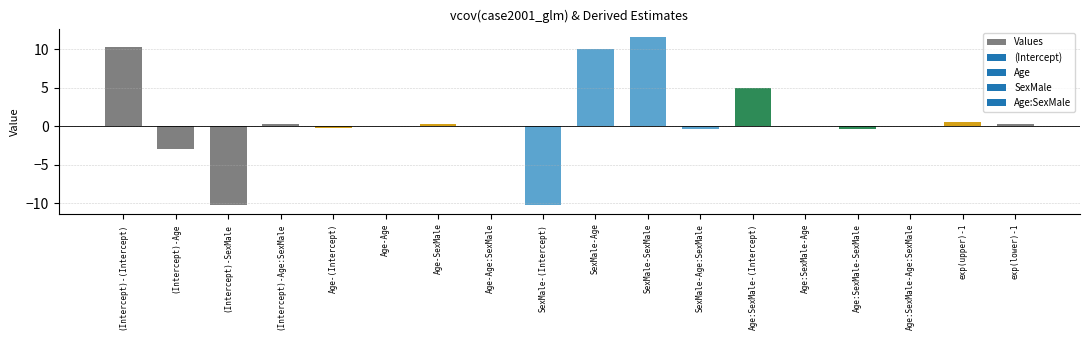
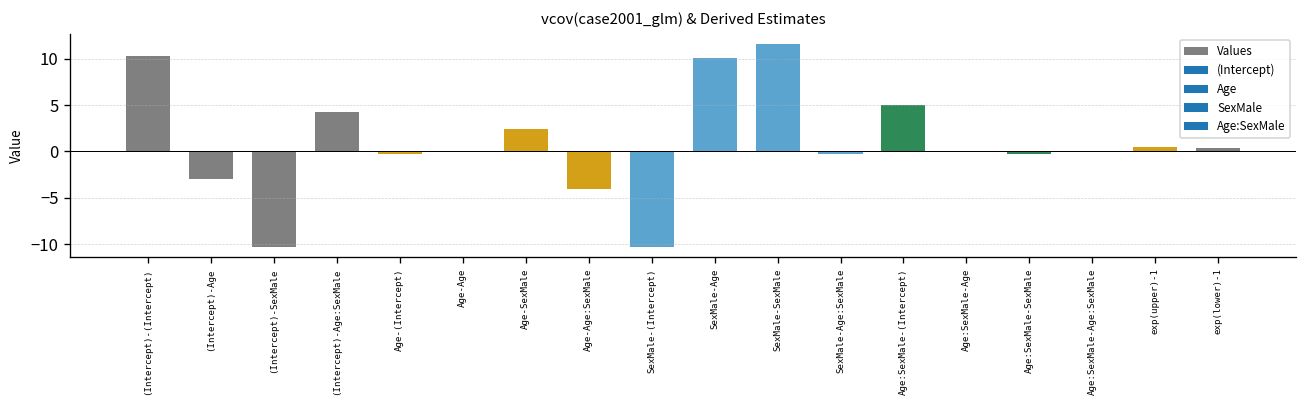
(Intercept)-Age:SexMale: 0 -> 4
Age-SexMale: 0 -> 2
Age-Age:SexMale: 0 -> -4
